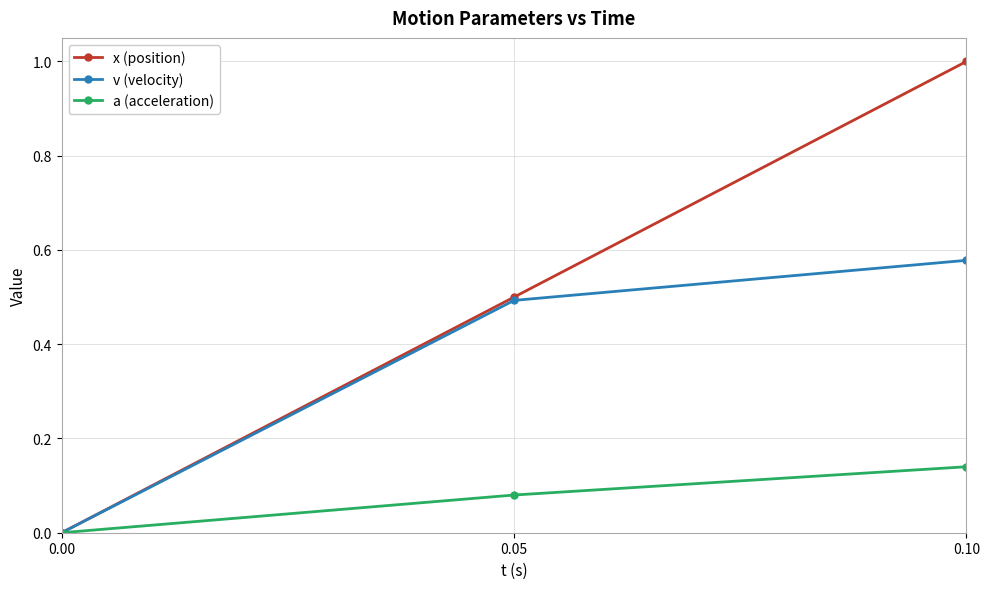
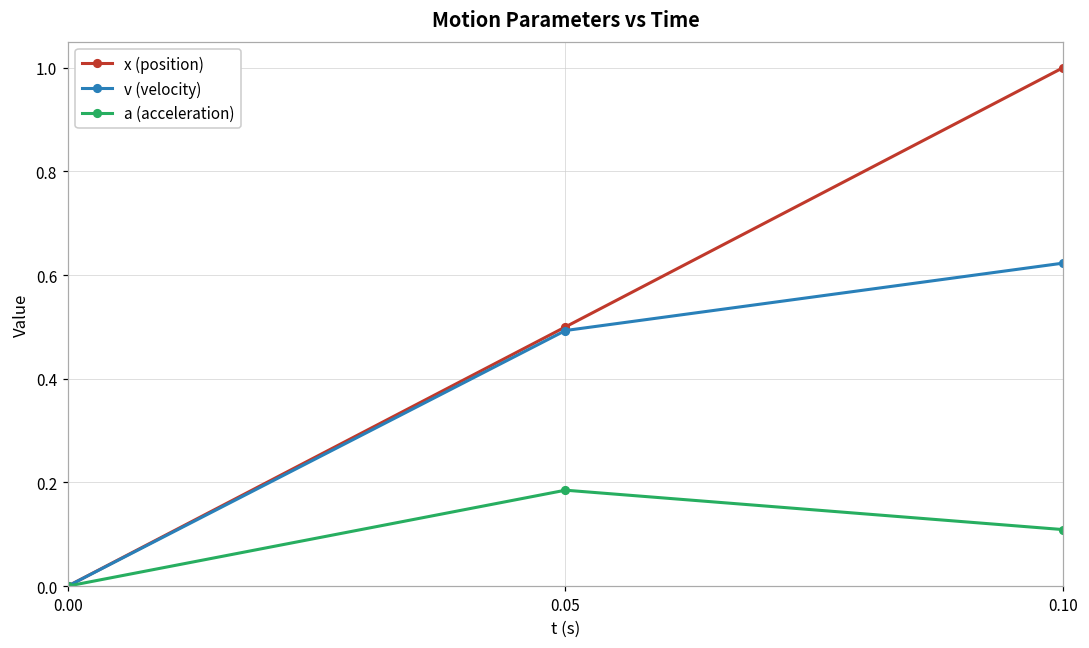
a (acceleration), 0.05: 0.08 -> 0.19
v (velocity), 0.10: 0.58 -> 0.62
a (acceleration), 0.10: 0.14 -> 0.11
